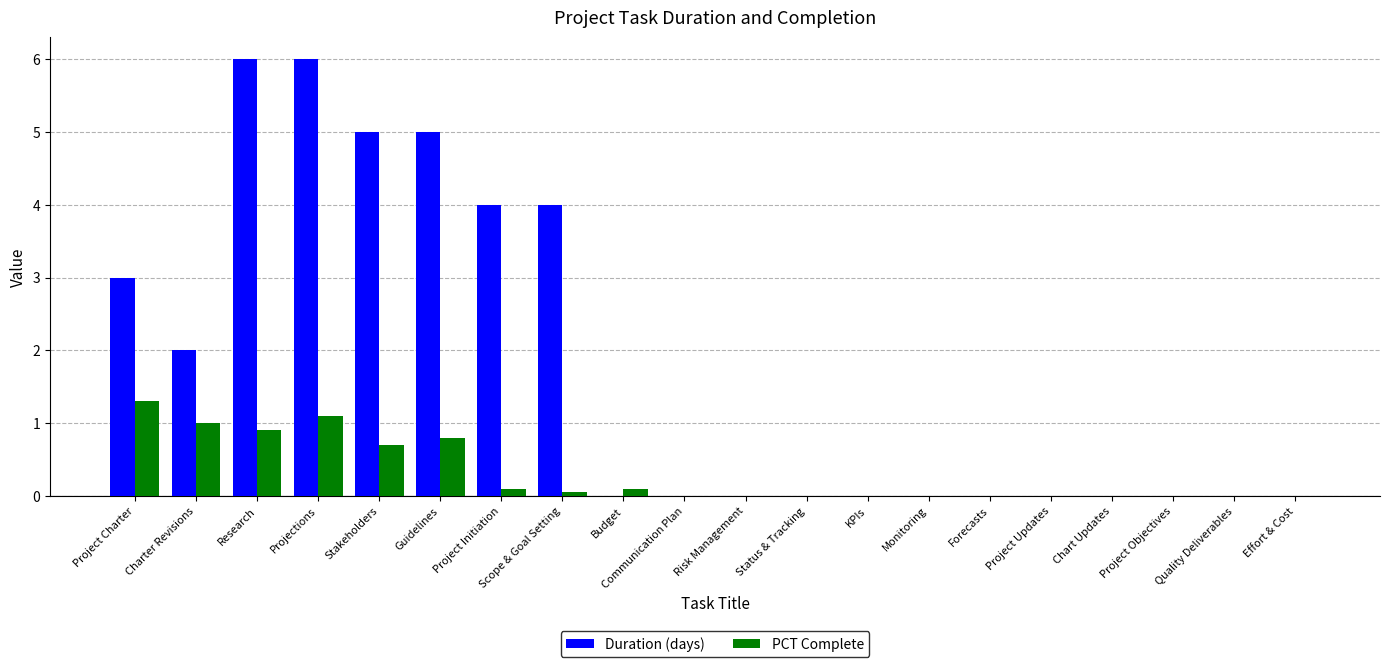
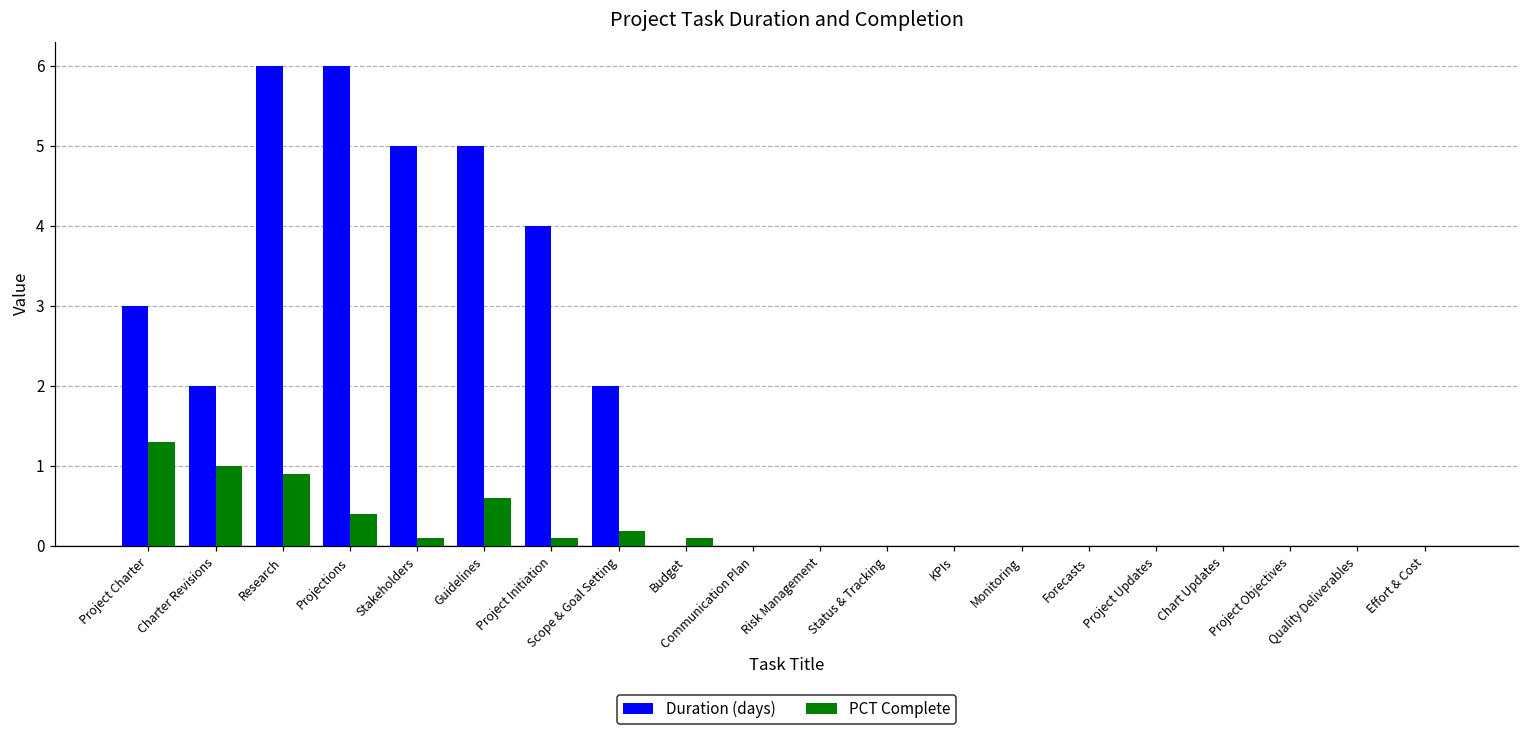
PCT Complete, Projections: 1.1 -> 0.4
PCT Complete, Stakeholders: 0.7 -> 0.1
PCT Complete, Guidelines: 0.8 -> 0.6
Duration (days), Scope & Goal Setting: 4 -> 2
PCT Complete, Scope & Goal Setting: 0.1 -> 0.2
